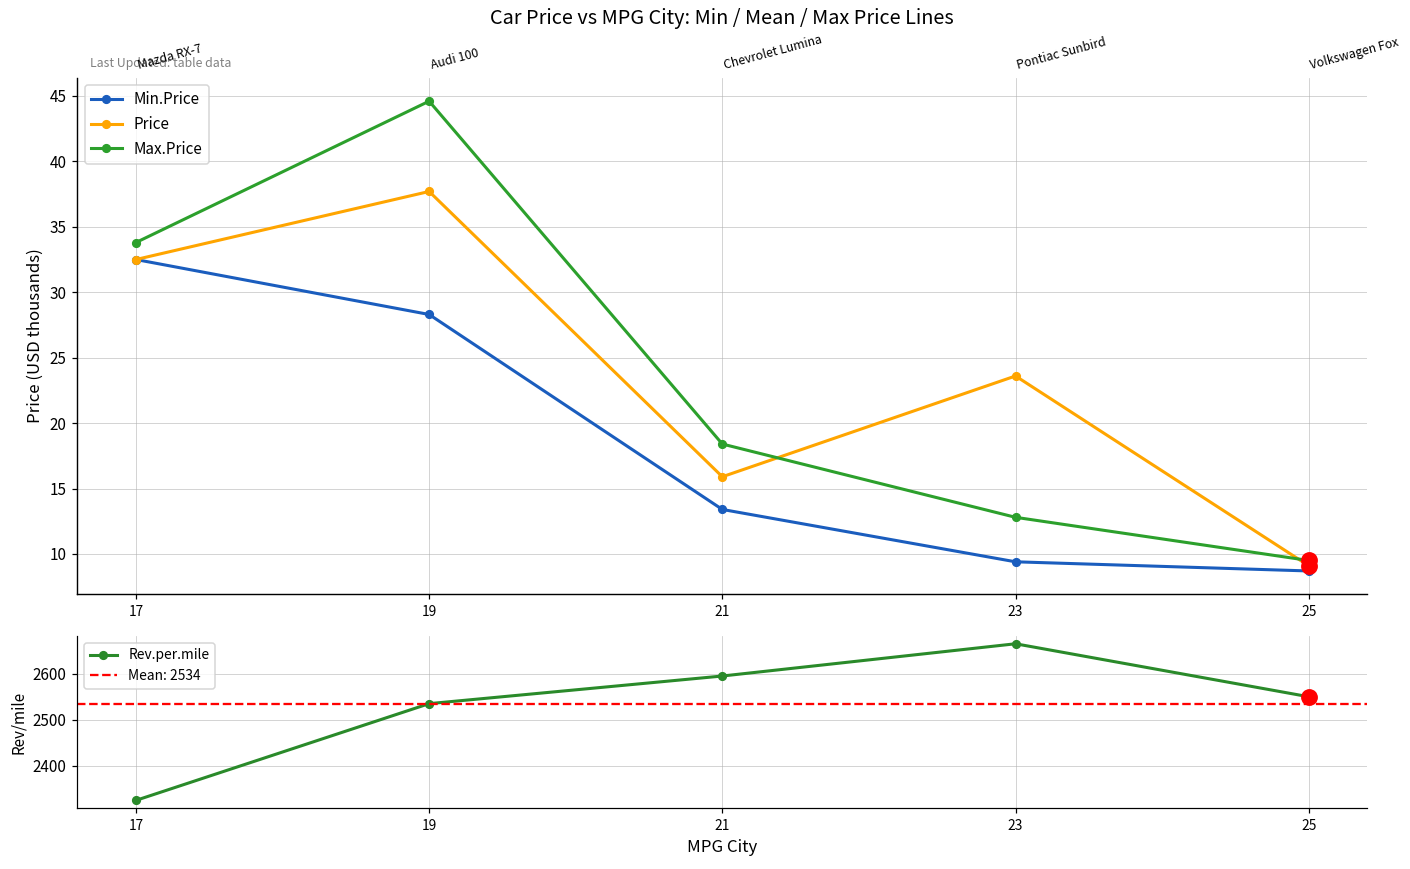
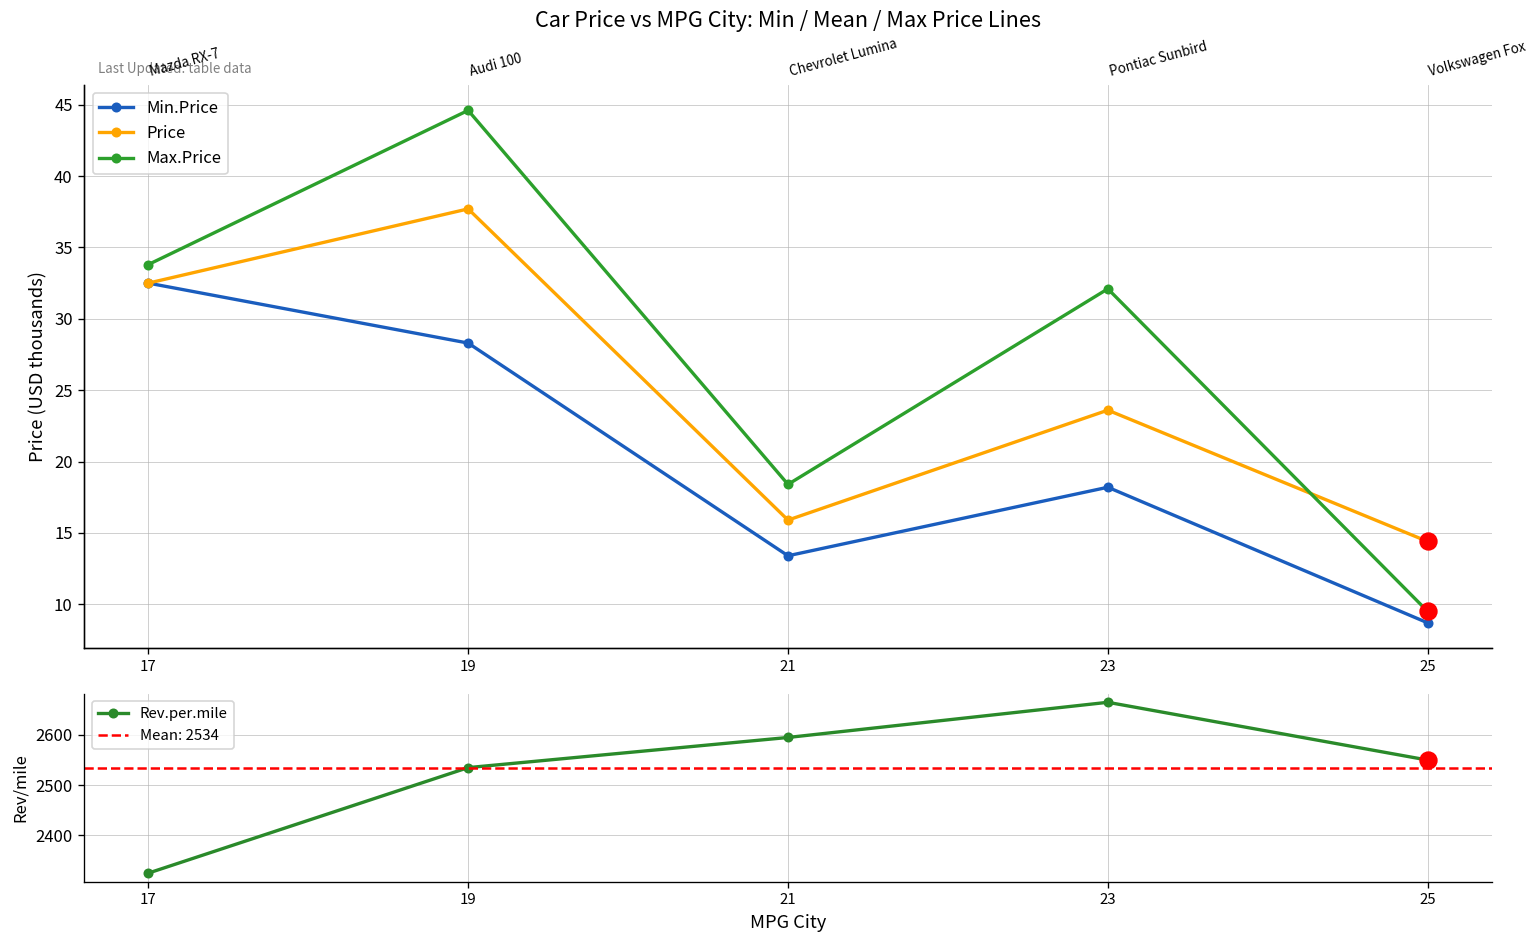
Car Price vs MPG City: Min / Mean / Max Price Lines, Min.Price, 23: 9.4 -> 18.2
Car Price vs MPG City: Min / Mean / Max Price Lines, Max.Price, 23: 12.8 -> 32.1
Car Price vs MPG City: Min / Mean / Max Price Lines, Price, 25: 9.1 -> 14.4
